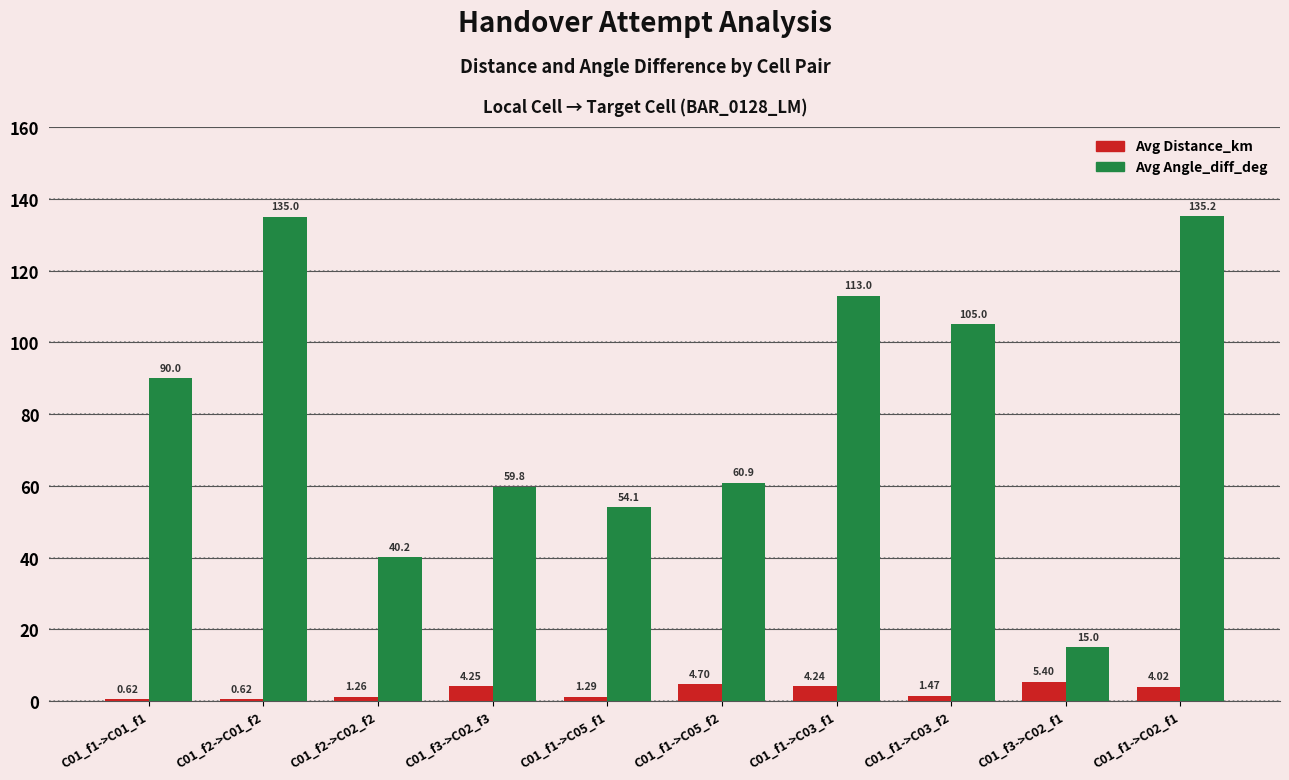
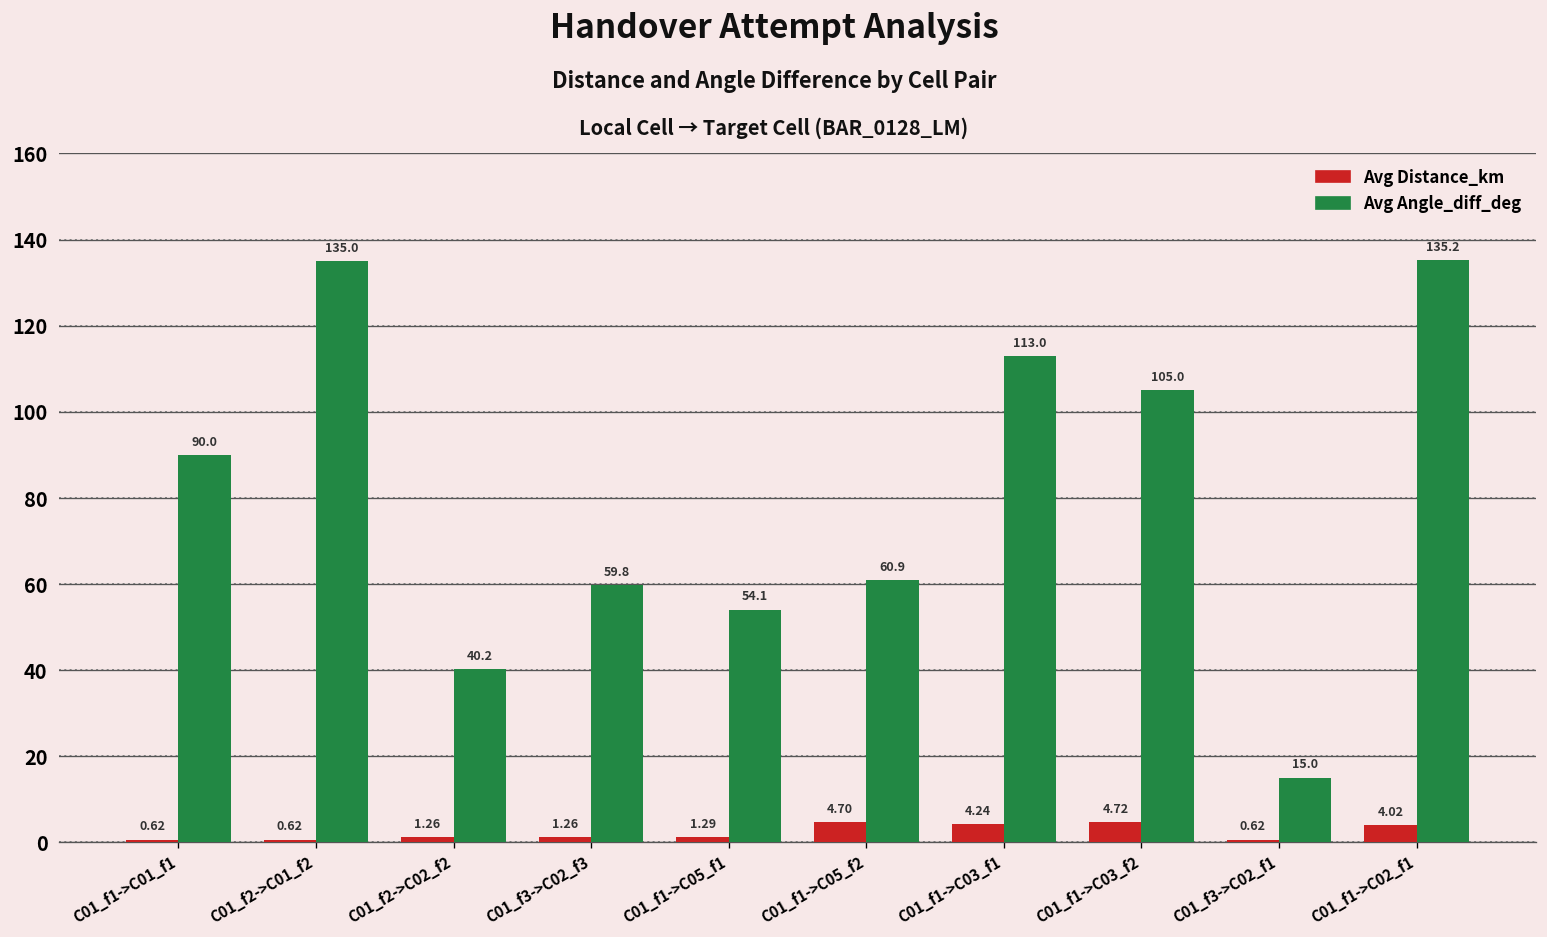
Avg Distance_km, C01_f3->C02_f3: 4.25 -> 1.26
Avg Distance_km, C01_f1->C03_f2: 1.47 -> 4.72
Avg Distance_km, C01_f3->C02_f1: 5.40 -> 0.62
